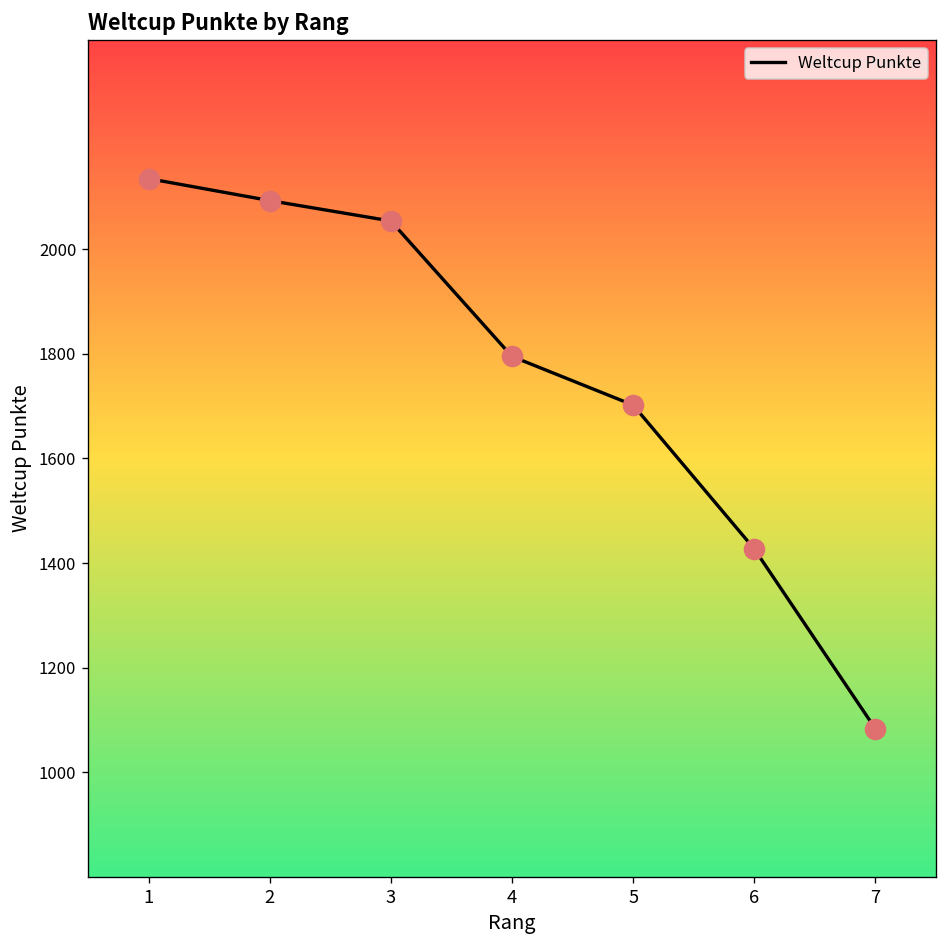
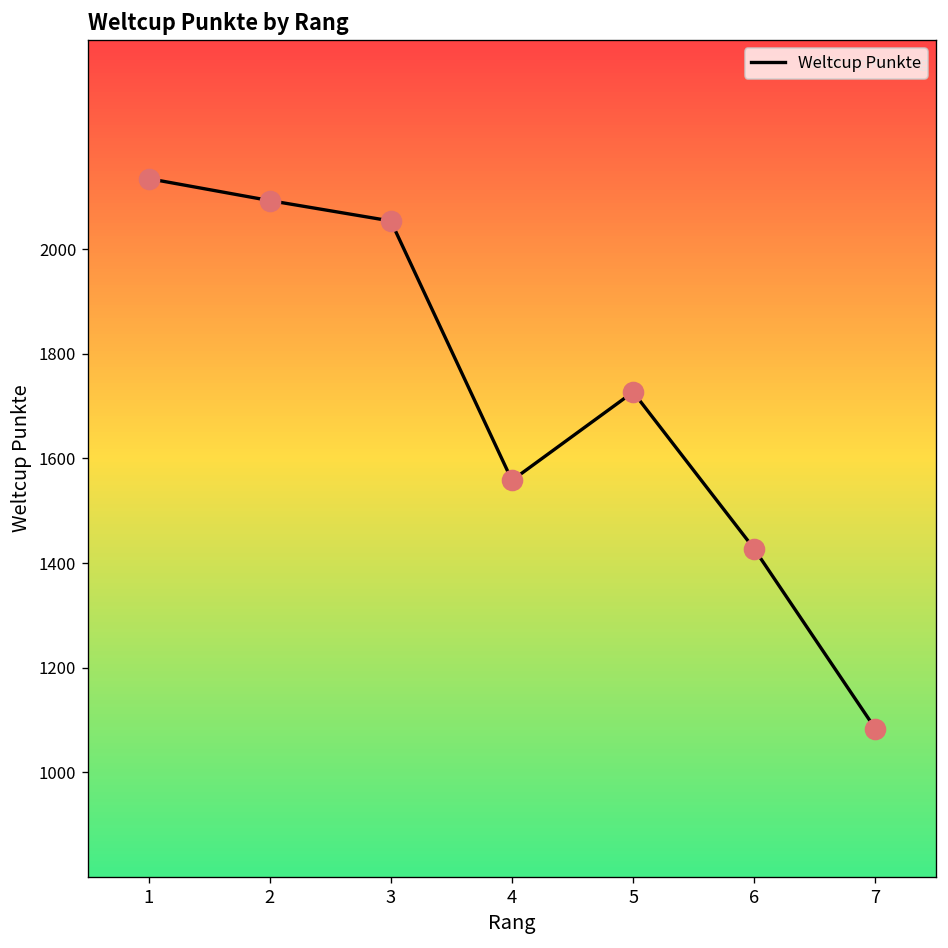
4: 1800 -> 1560
5: 1700 -> 1730
